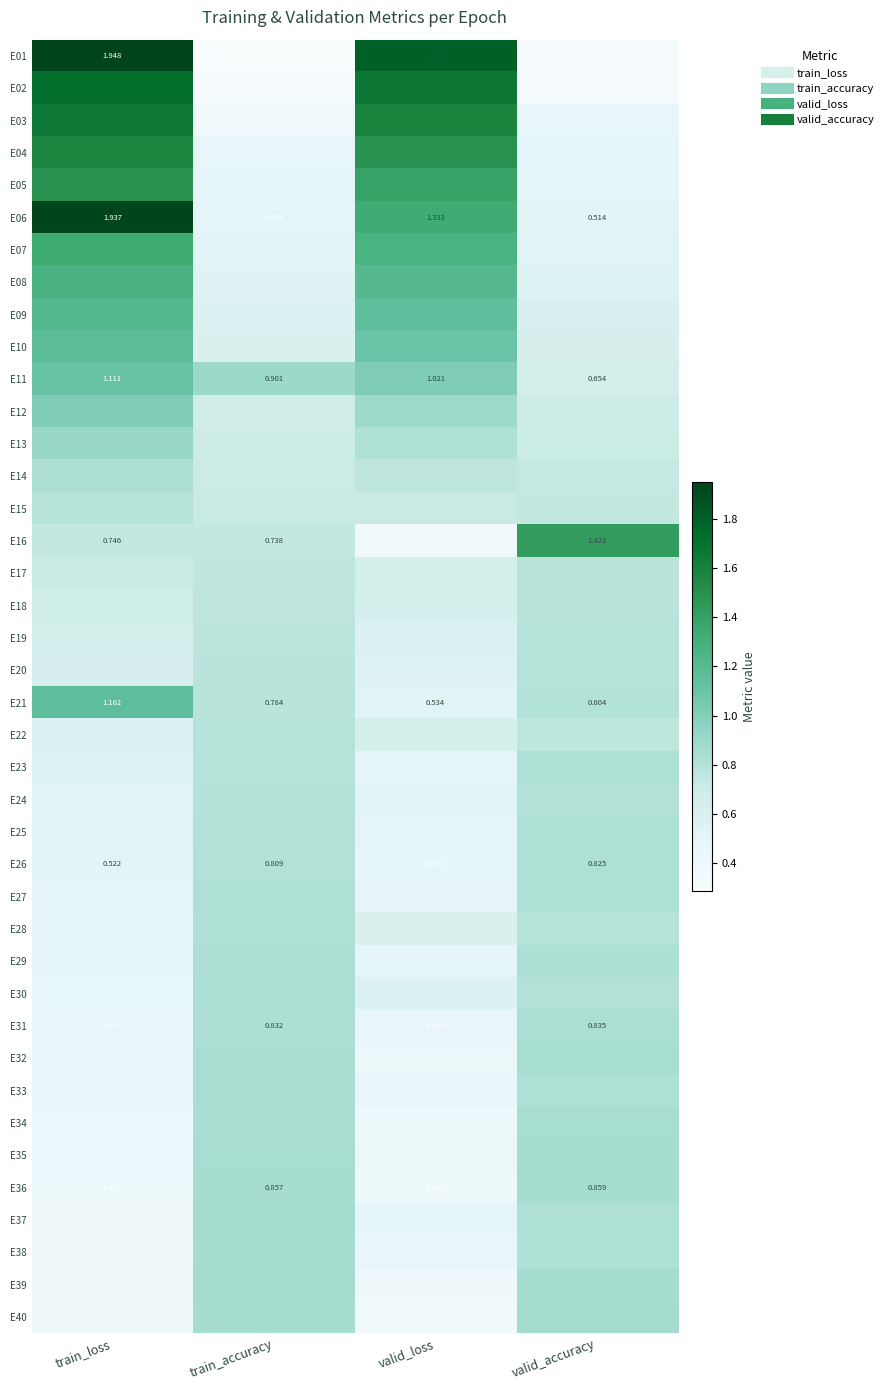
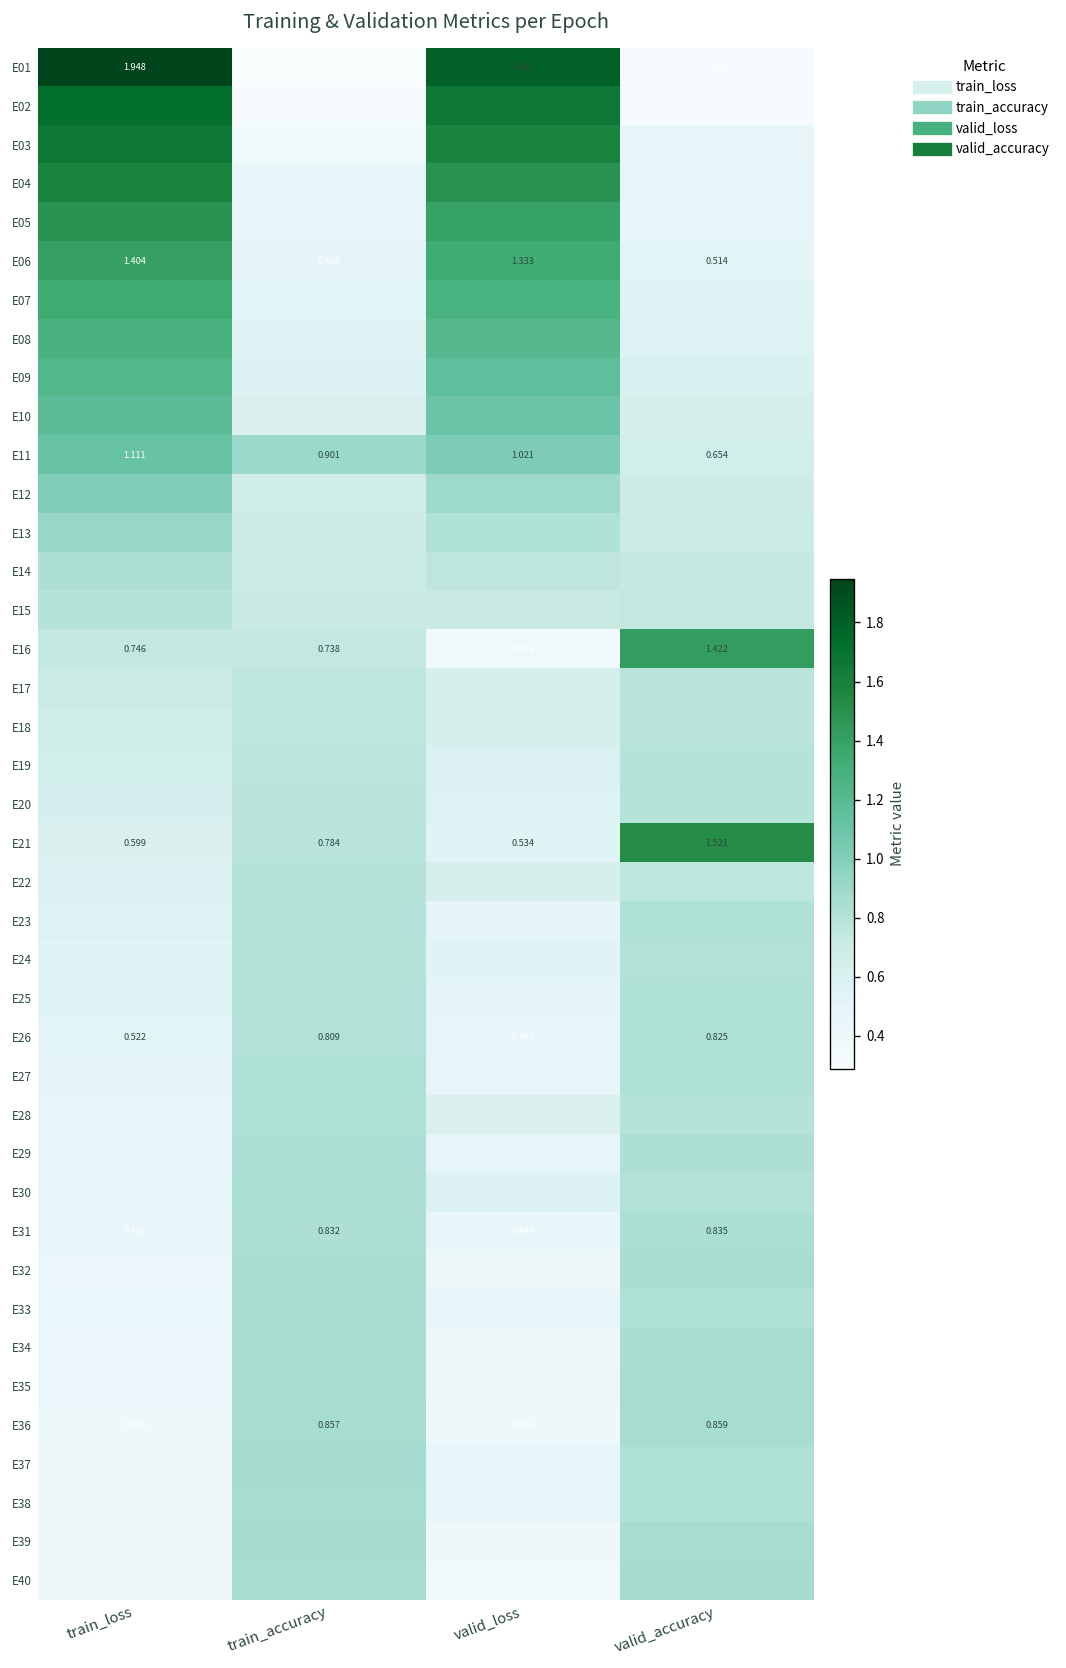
E06, train_loss: 1.937 -> 1.404
E21, train_loss: 1.162 -> 0.599
E21, valid_accuracy: 0.804 -> 1.521
